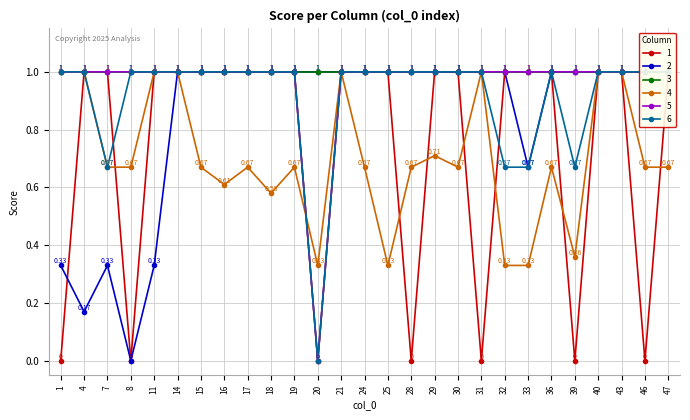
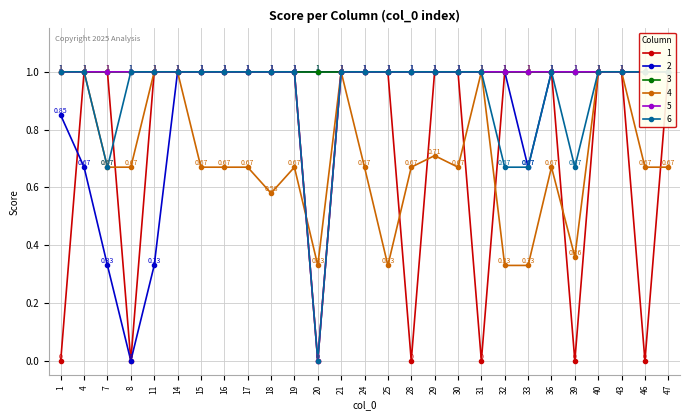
2, 1: 0.33 -> 0.85
2, 4: 0.17 -> 0.67
4, 16: 0.61 -> 0.67
